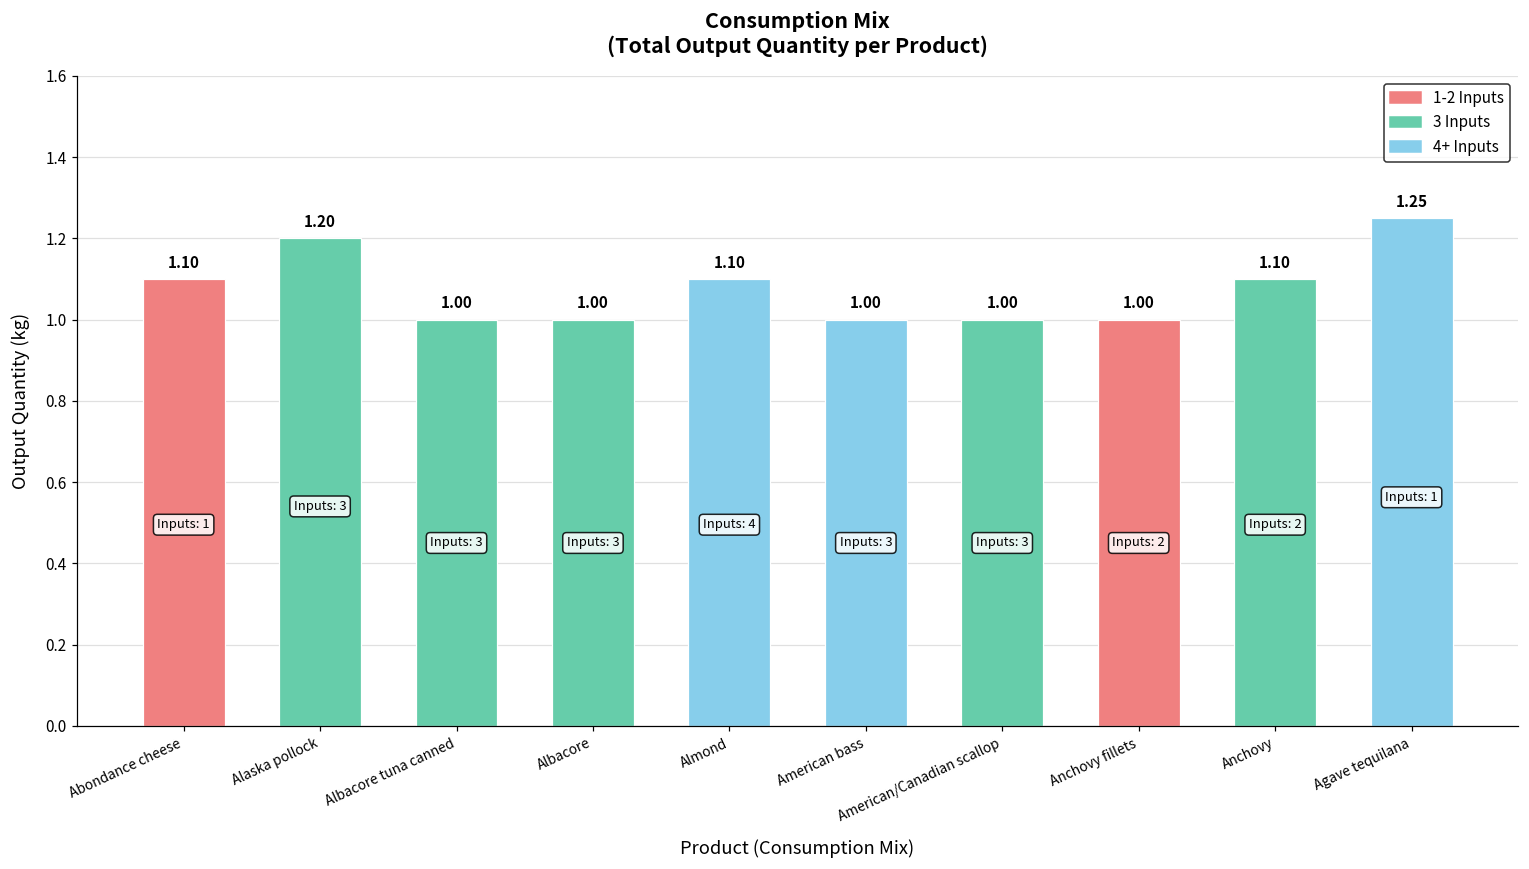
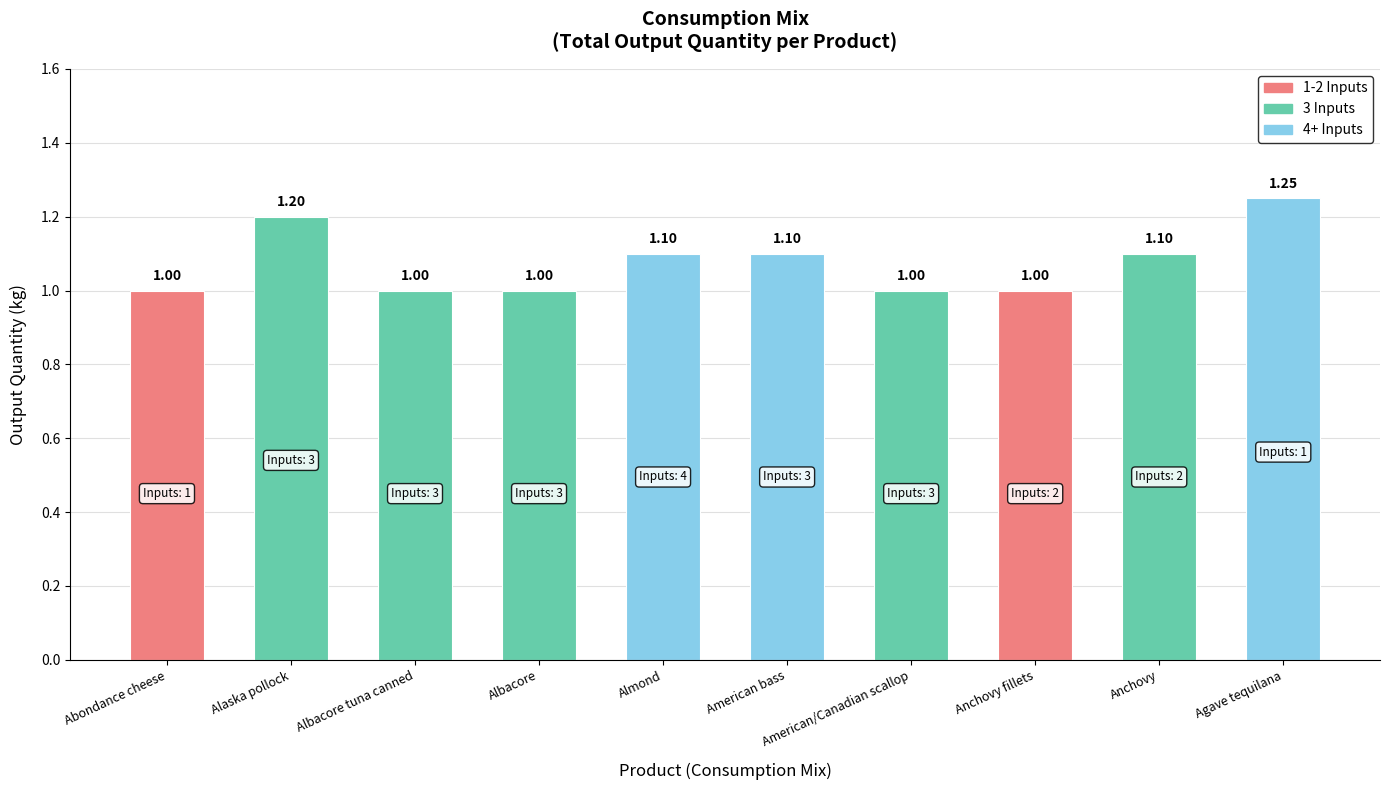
Abondance cheese: 1.10 -> 1.00
American bass: 1.00 -> 1.10
